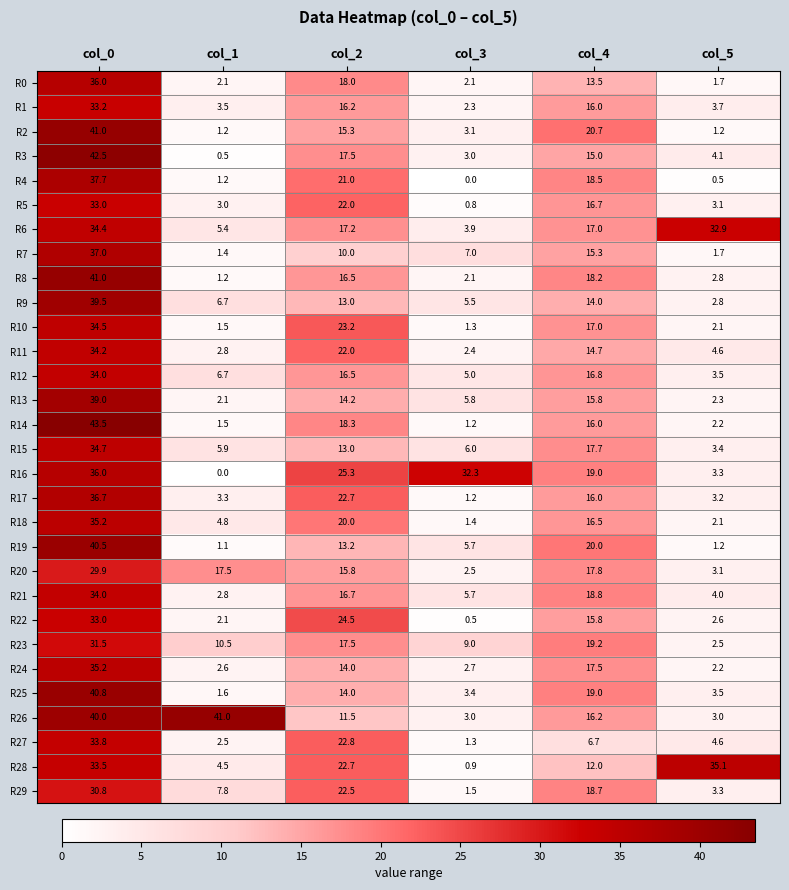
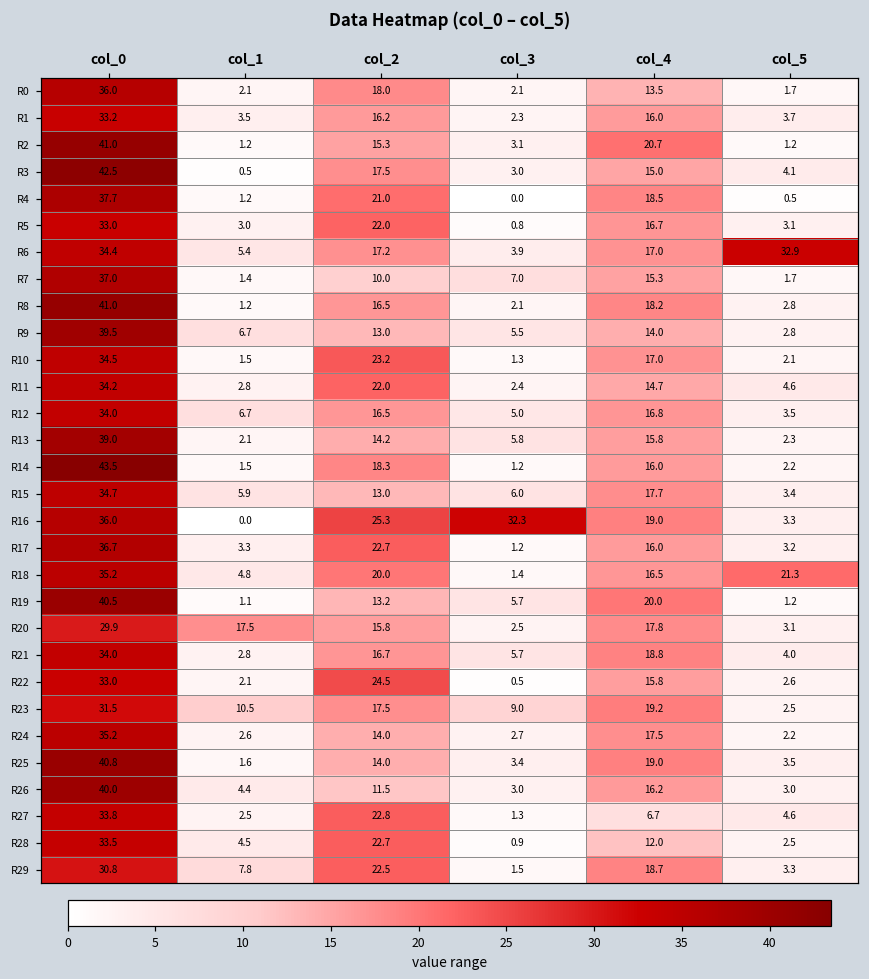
R18, col_5: 2.1 -> 21.3
R26, col_1: 41.0 -> 4.4
R28, col_5: 35.1 -> 2.5
